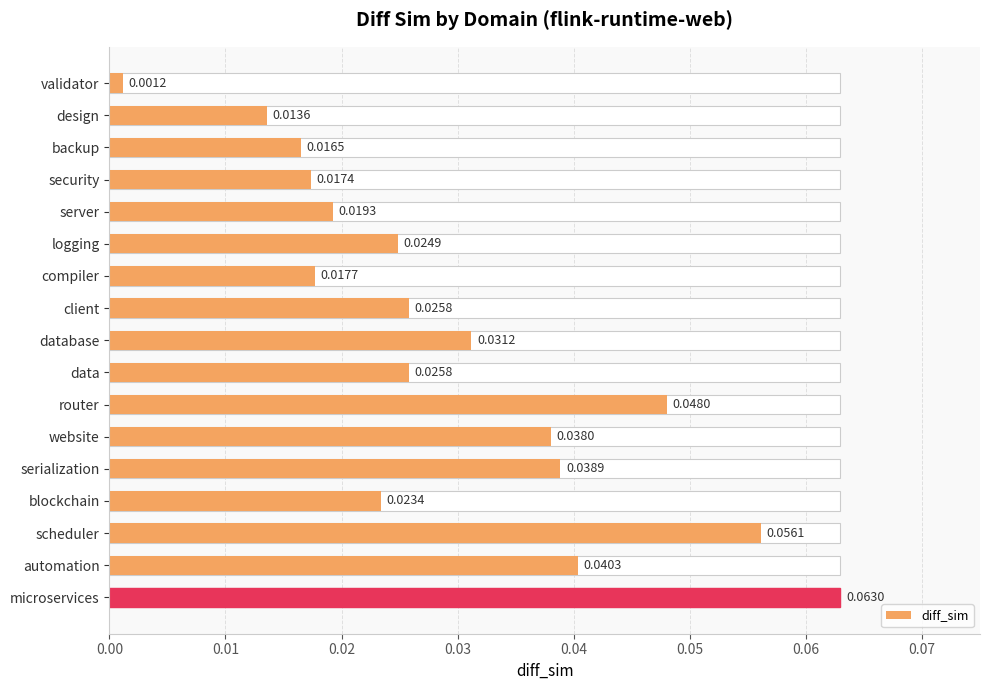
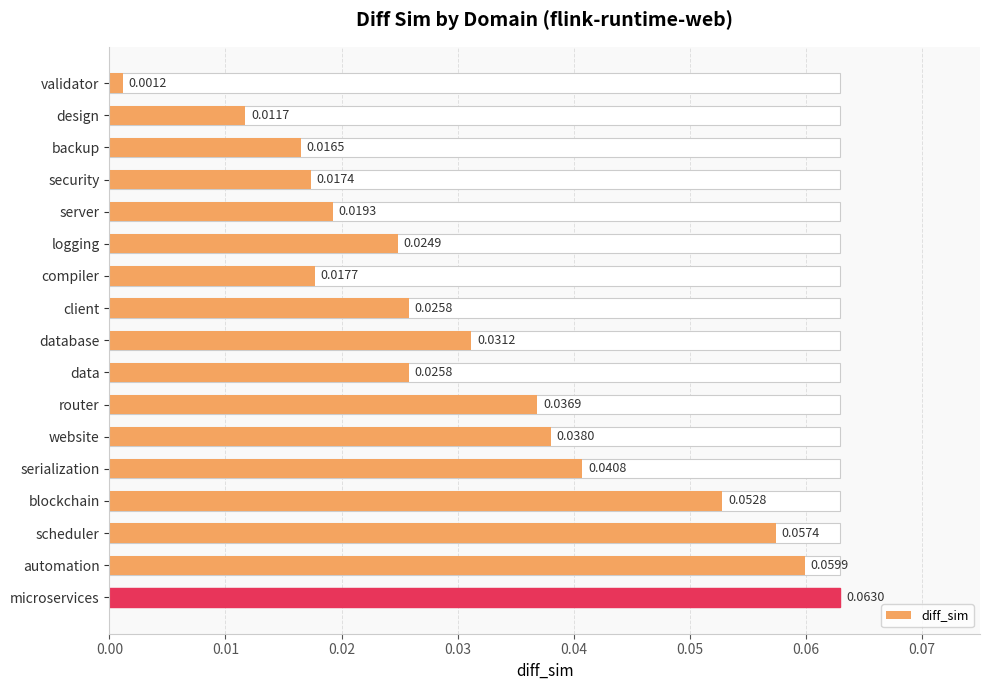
diff_sim, design: 0.0136 -> 0.0117
diff_sim, router: 0.0480 -> 0.0369
diff_sim, serialization: 0.0389 -> 0.0408
diff_sim, blockchain: 0.0234 -> 0.0528
diff_sim, scheduler: 0.0561 -> 0.0574
diff_sim, automation: 0.0403 -> 0.0599
